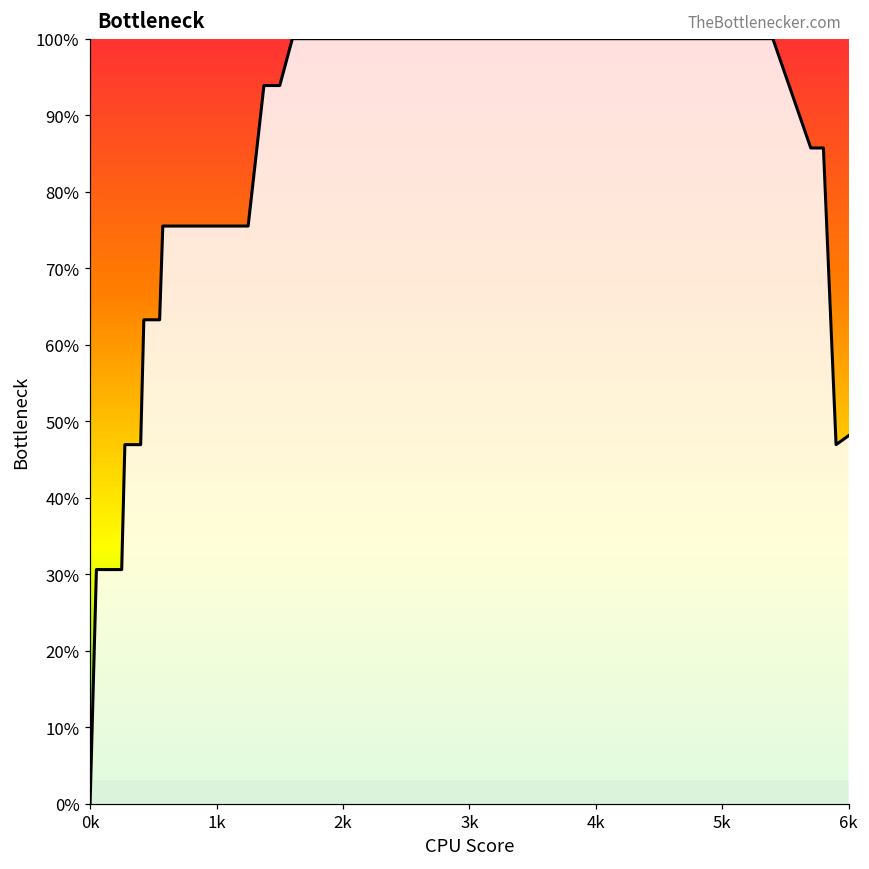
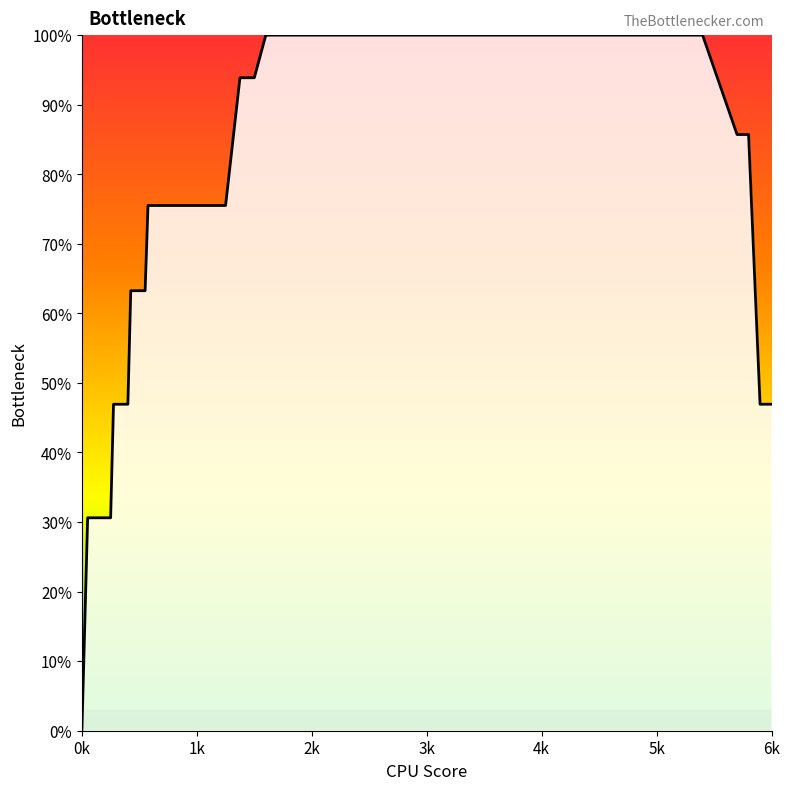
6k: 48% -> 47%
